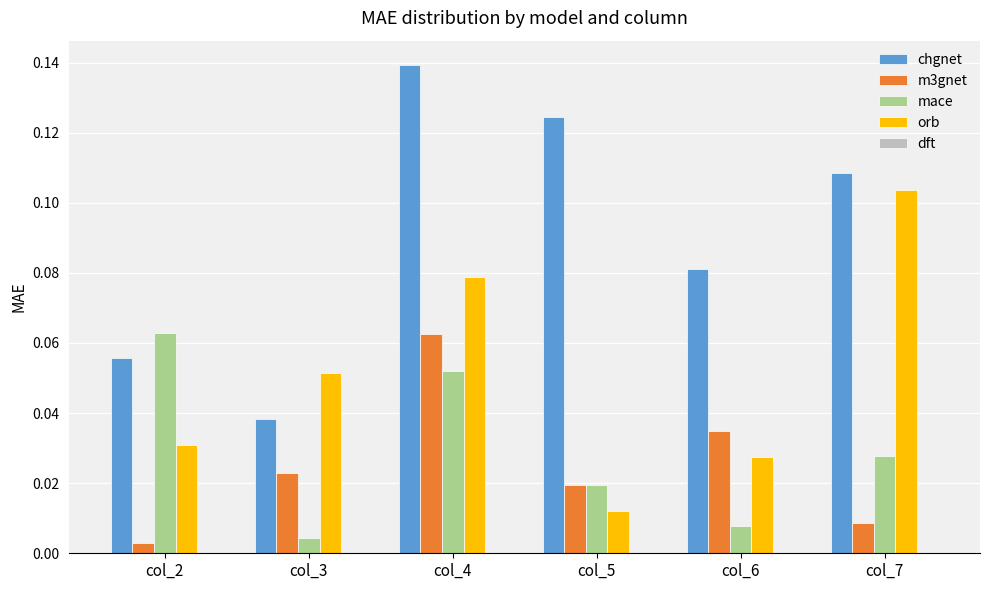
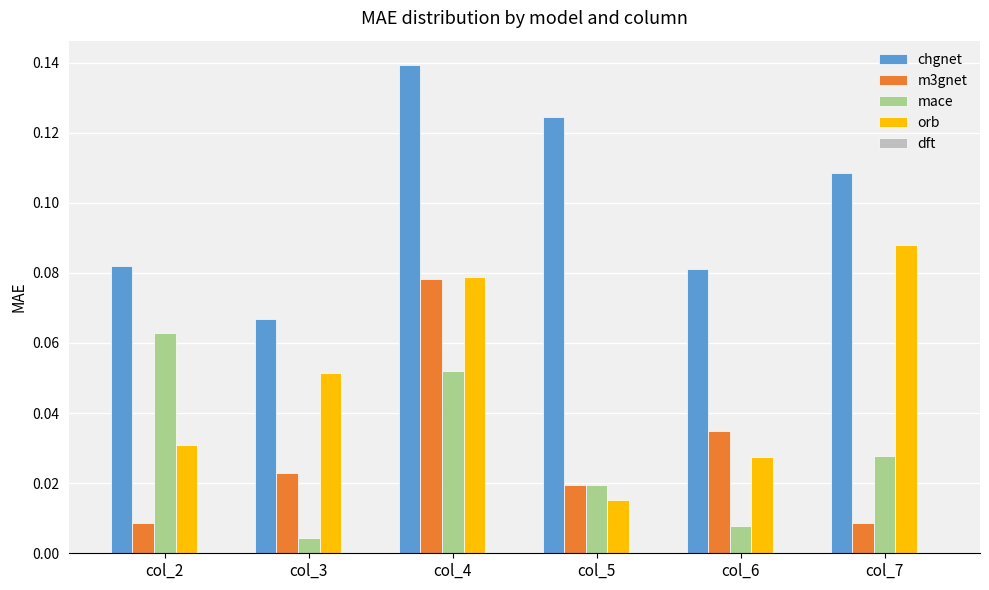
chgnet, col_2: 0.056 -> 0.082
m3gnet, col_2: 0.003 -> 0.009
chgnet, col_3: 0.038 -> 0.067
m3gnet, col_4: 0.062 -> 0.078
orb, col_5: 0.012 -> 0.015
orb, col_7: 0.104 -> 0.088
